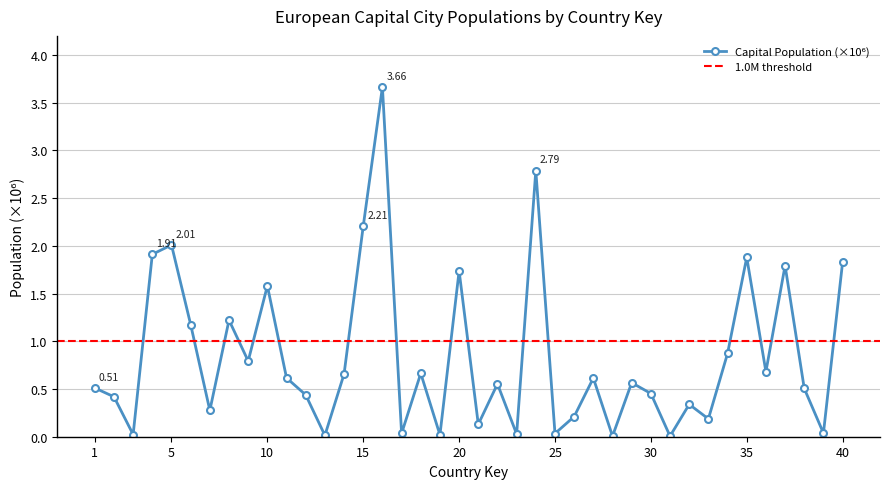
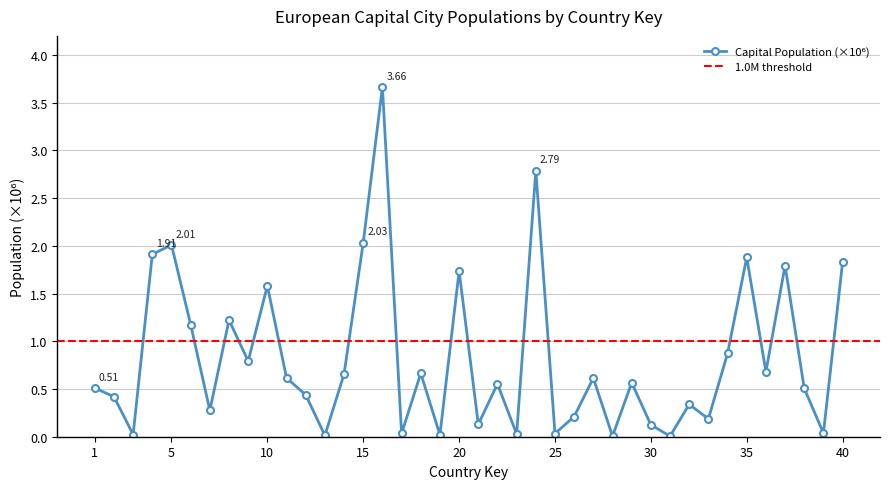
15: 2.21 -> 2.03
30: 0.5 -> 0.1
